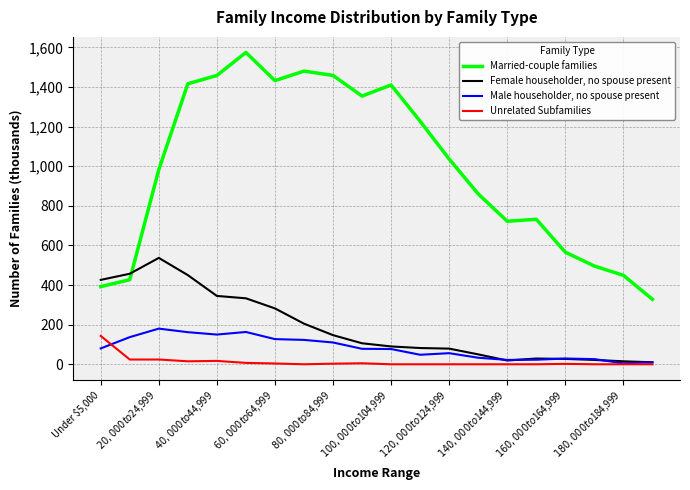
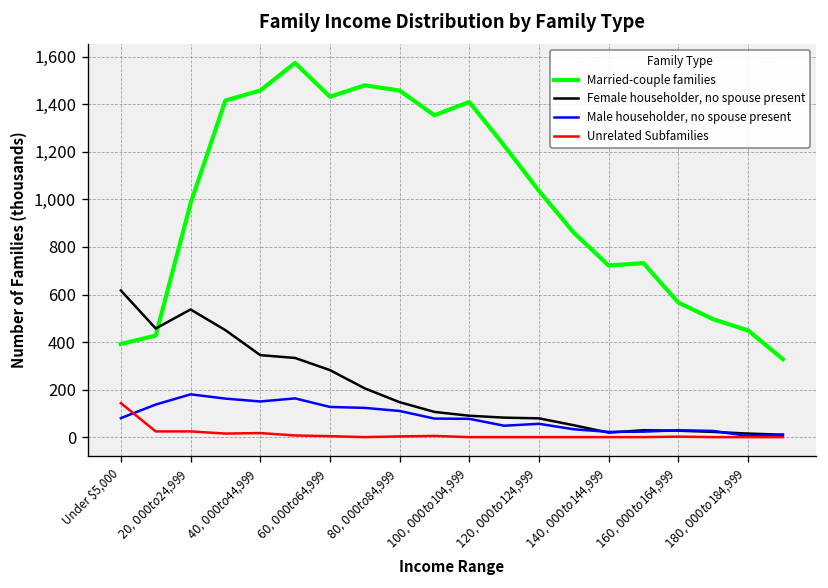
Female householder, no spouse present, Under $5,000: 430 -> 620
